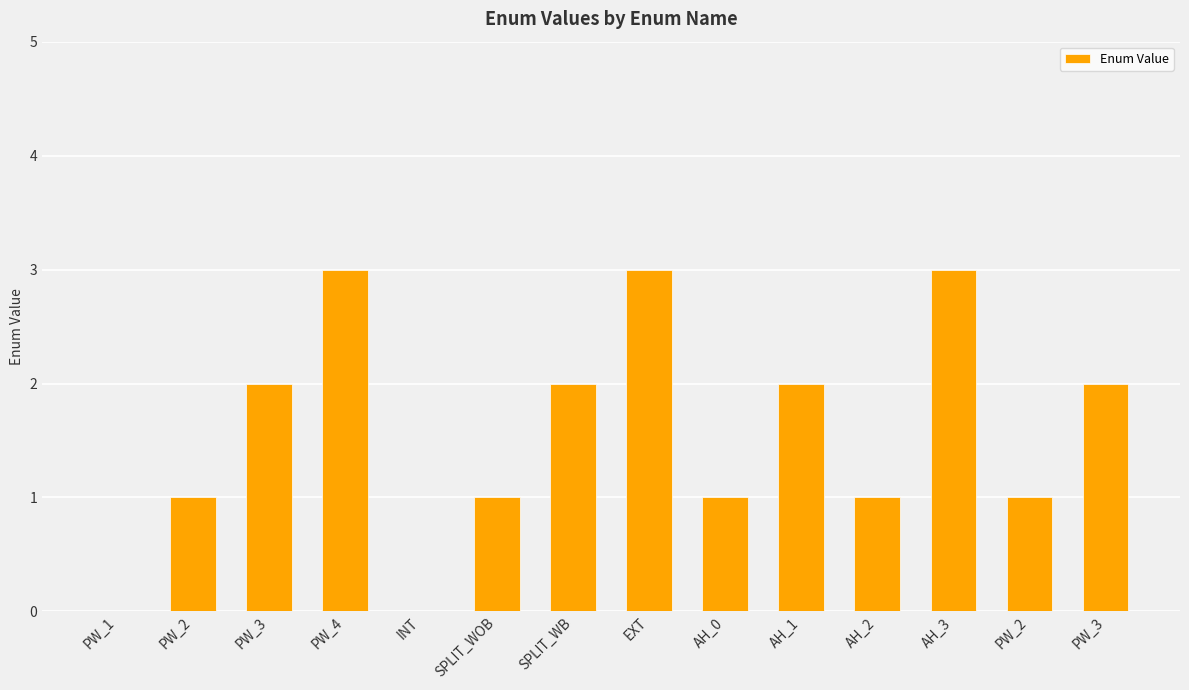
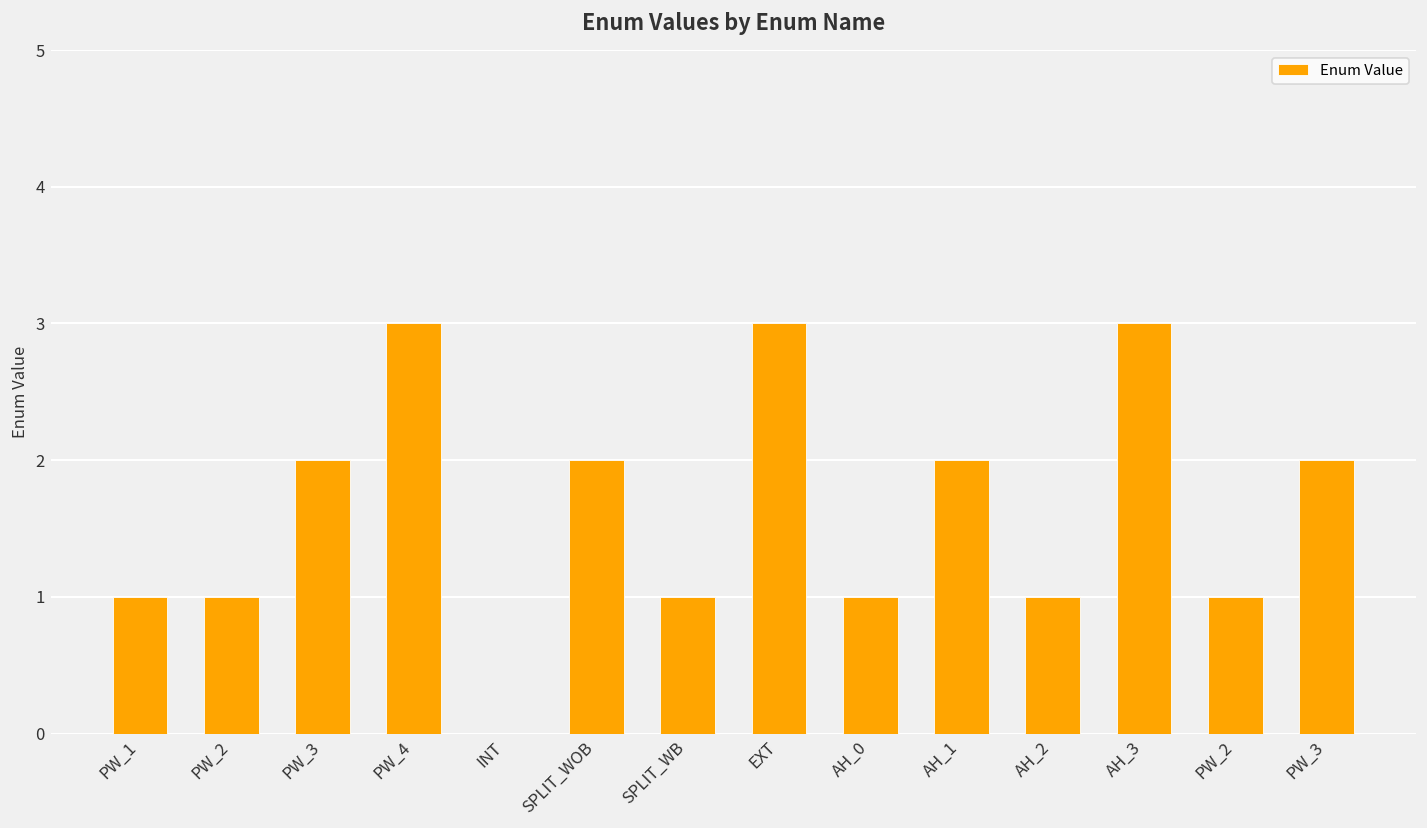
PW_1: 0 -> 1
SPLIT_WOB: 1 -> 2
SPLIT_WB: 2 -> 1
